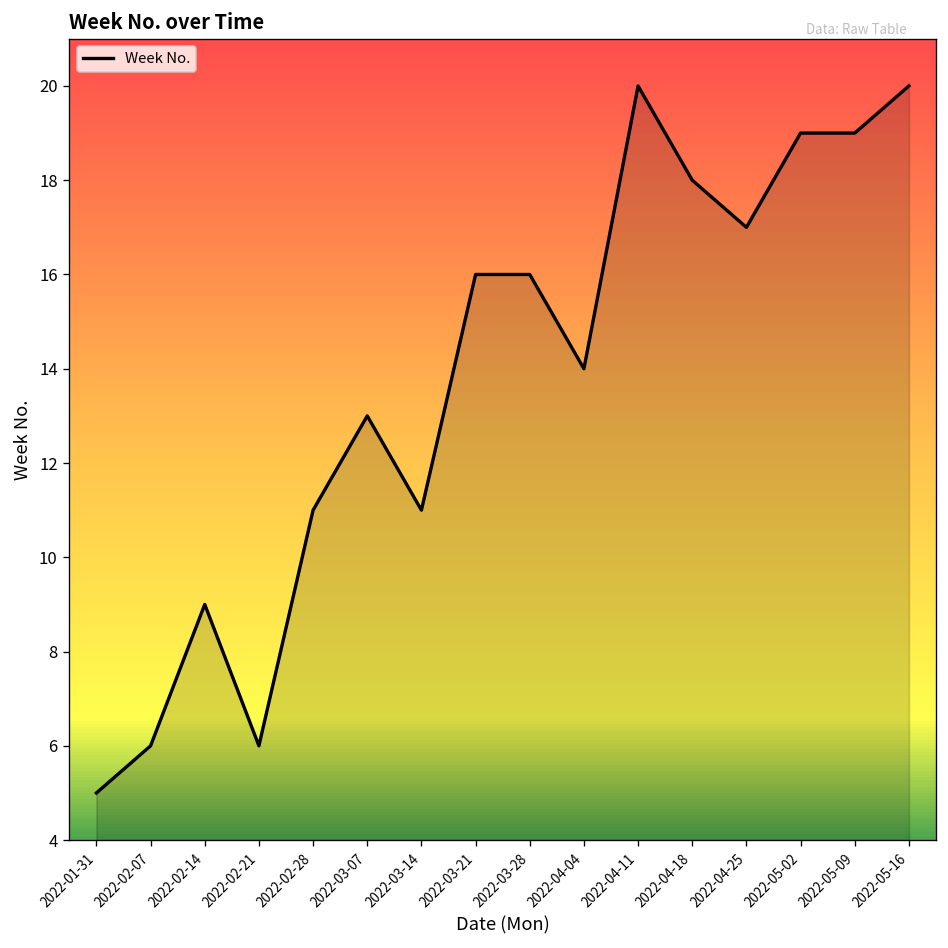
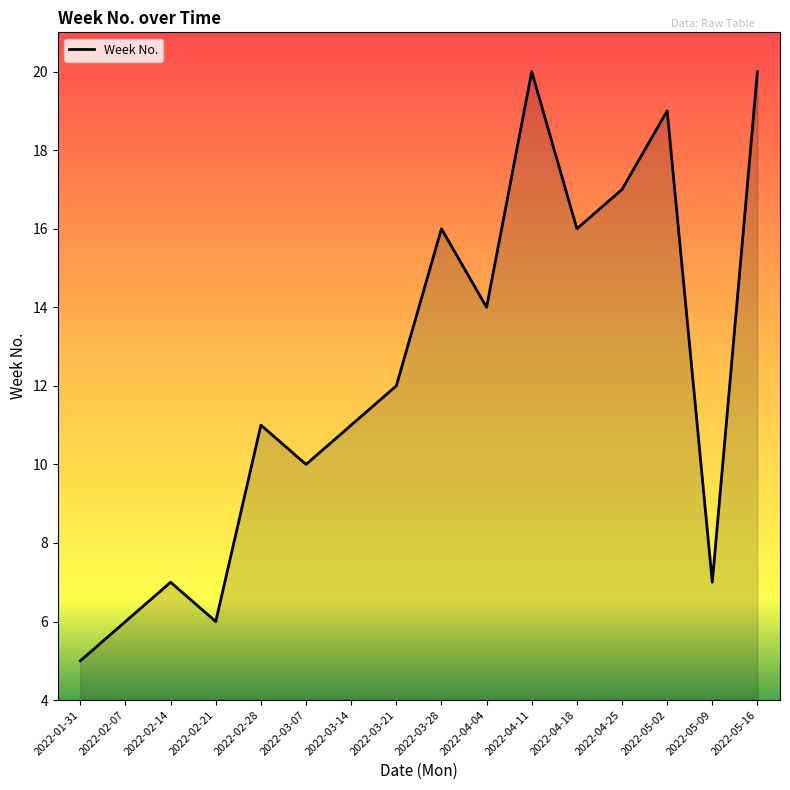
2022-02-14: 9 -> 7
2022-03-07: 13 -> 10
2022-03-21: 16 -> 12
2022-04-18: 18 -> 16
2022-05-09: 19 -> 7
